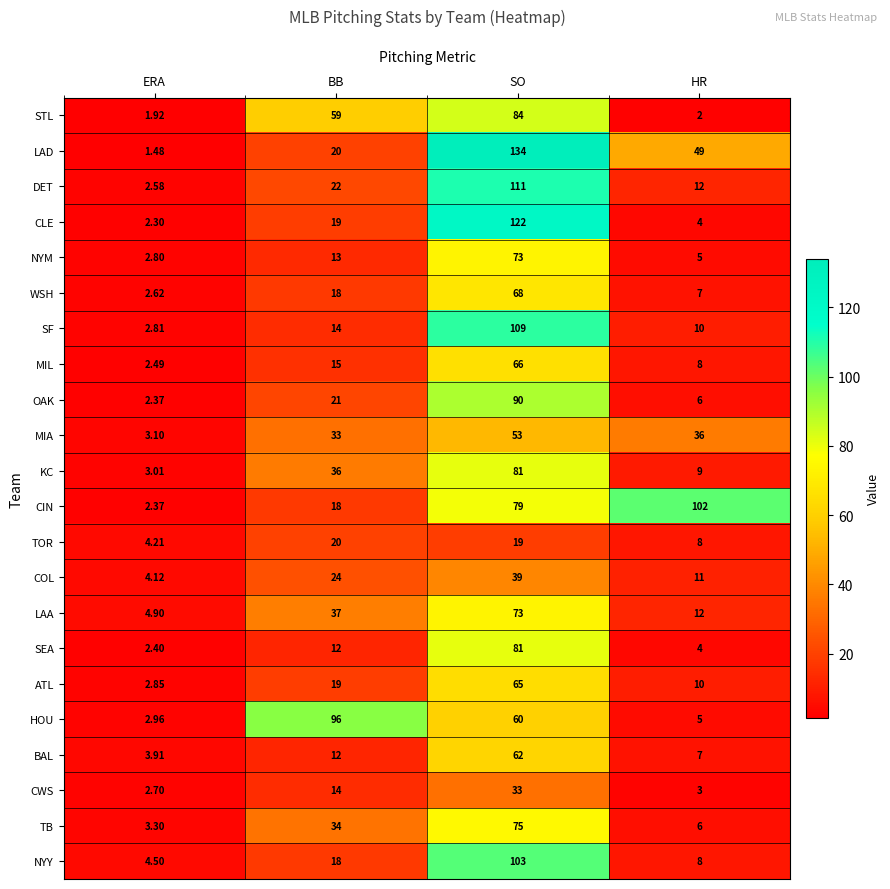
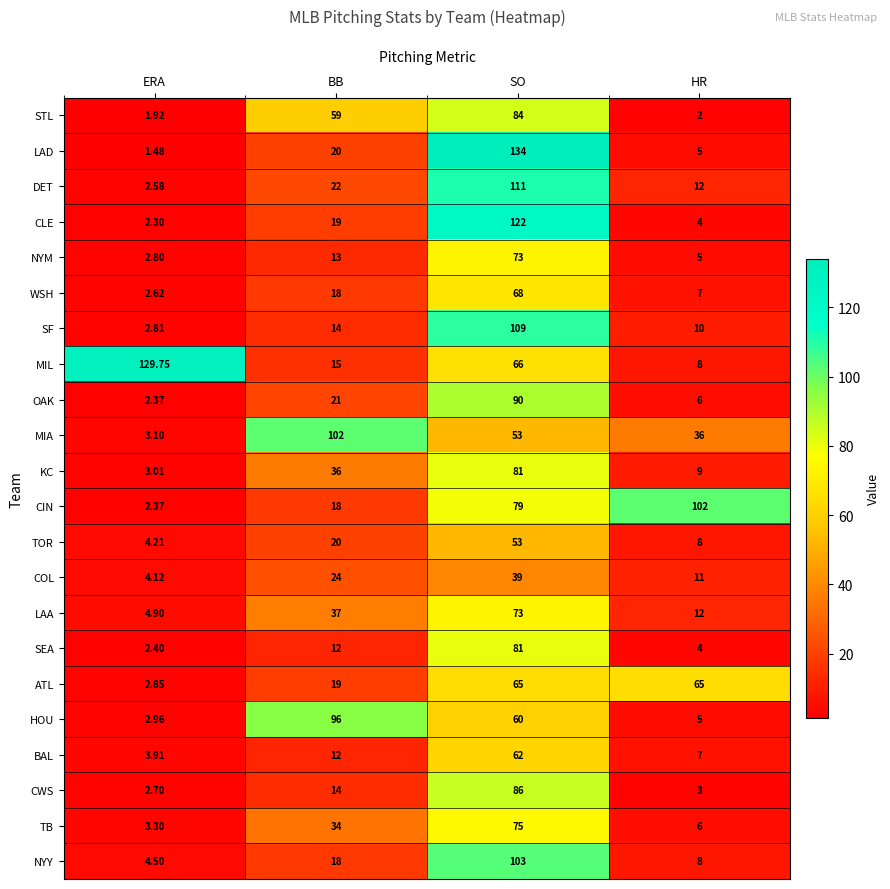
LAD, HR: 49 -> 5
MIL, ERA: 2.49 -> 129.75
MIA, BB: 33 -> 102
TOR, SO: 19 -> 53
ATL, HR: 10 -> 65
CWS, SO: 33 -> 86
